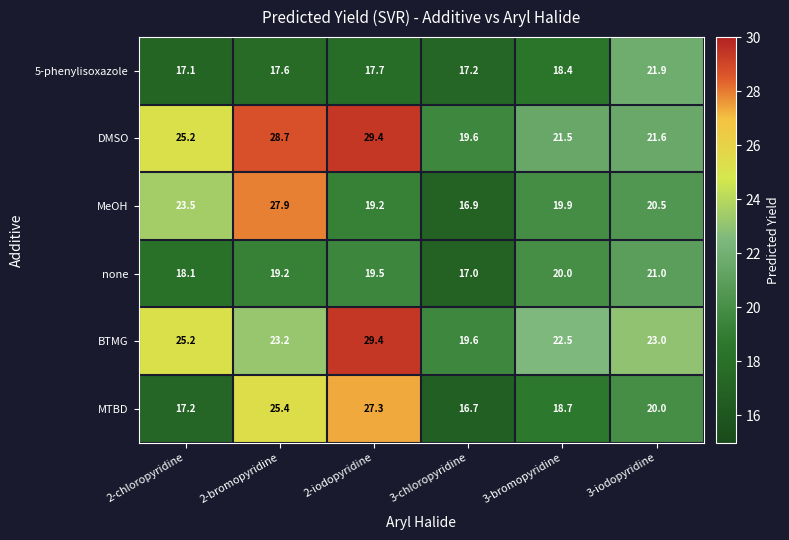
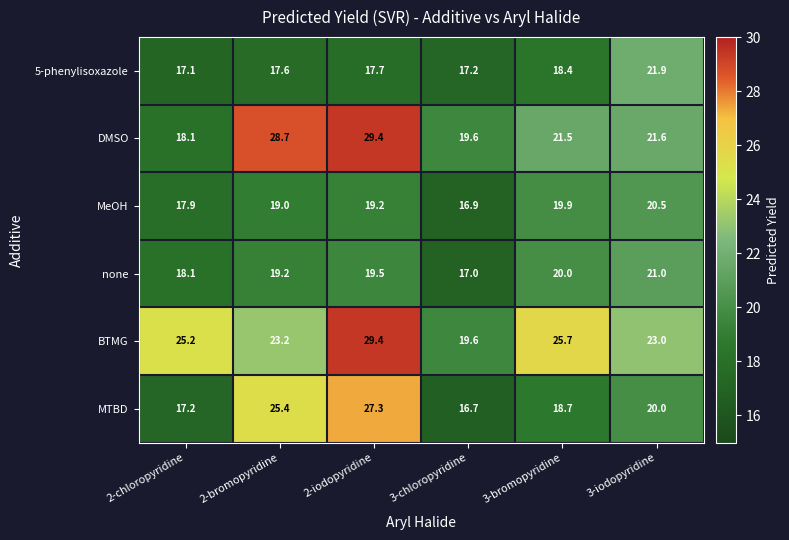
DMSO, 2-chloropyridine: 25.2 -> 18.1
MeOH, 2-chloropyridine: 23.5 -> 17.9
MeOH, 2-bromopyridine: 27.9 -> 19.0
BTMG, 3-bromopyridine: 22.5 -> 25.7
